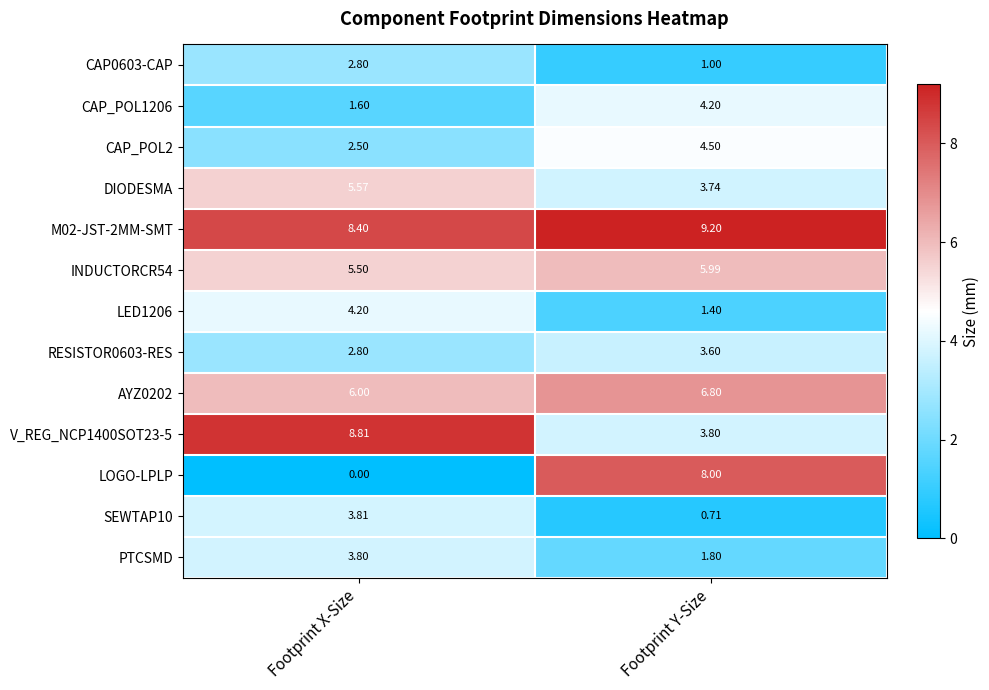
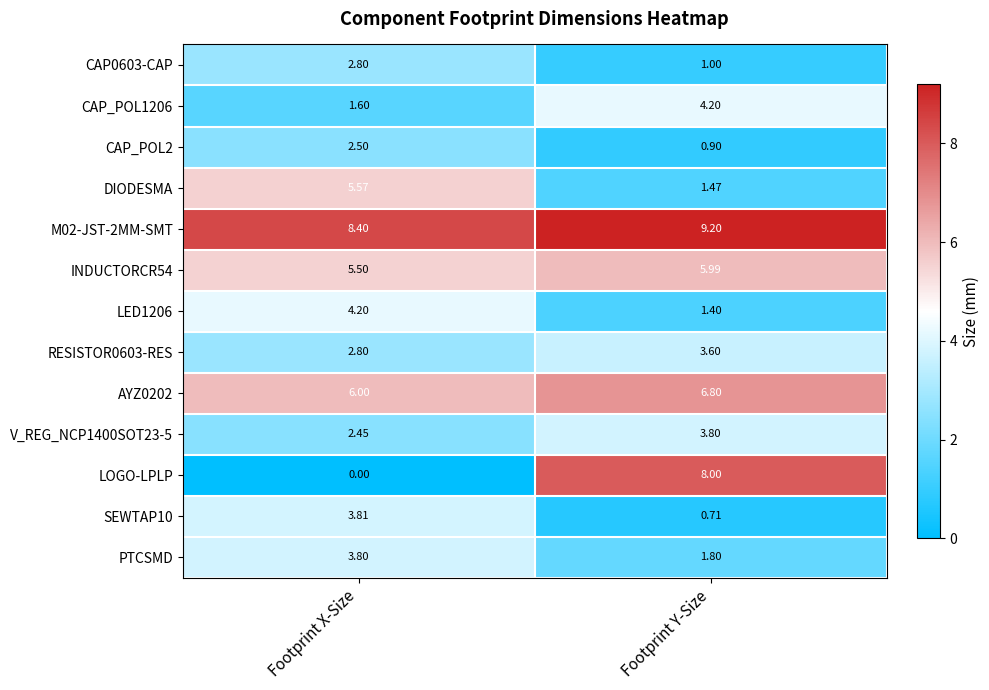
CAP_POL2, Footprint Y-Size: 4.50 -> 0.90
DIODESMA, Footprint Y-Size: 3.74 -> 1.47
V_REG_NCP1400SOT23-5, Footprint X-Size: 8.81 -> 2.45
